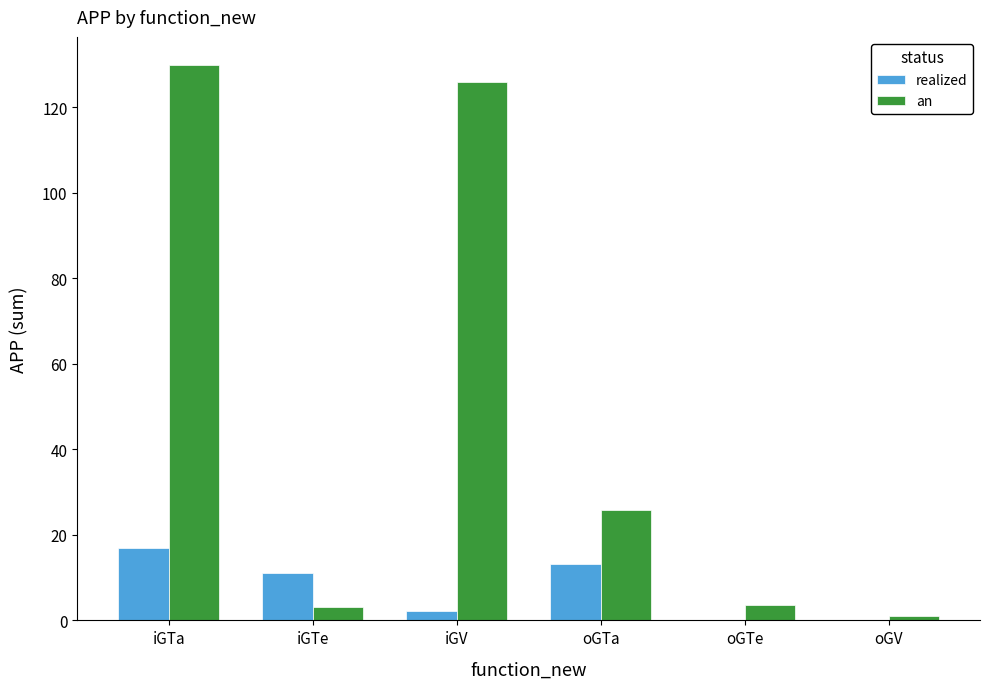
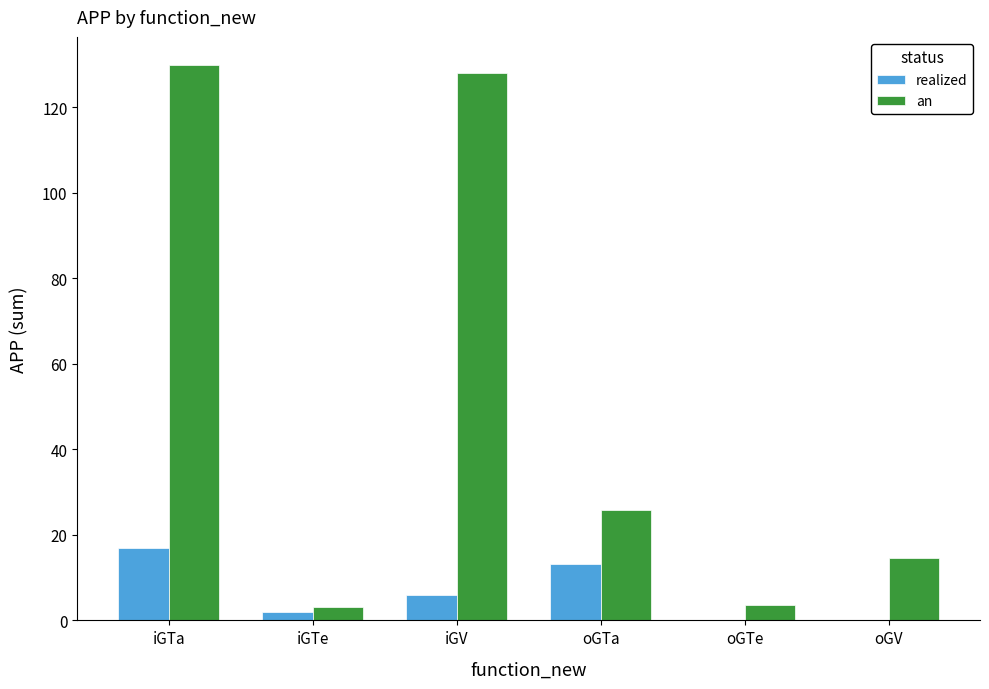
realized, iGTe: 11 -> 2
realized, iGV: 2 -> 6
an, iGV: 126 -> 128
an, oGV: 1 -> 15
